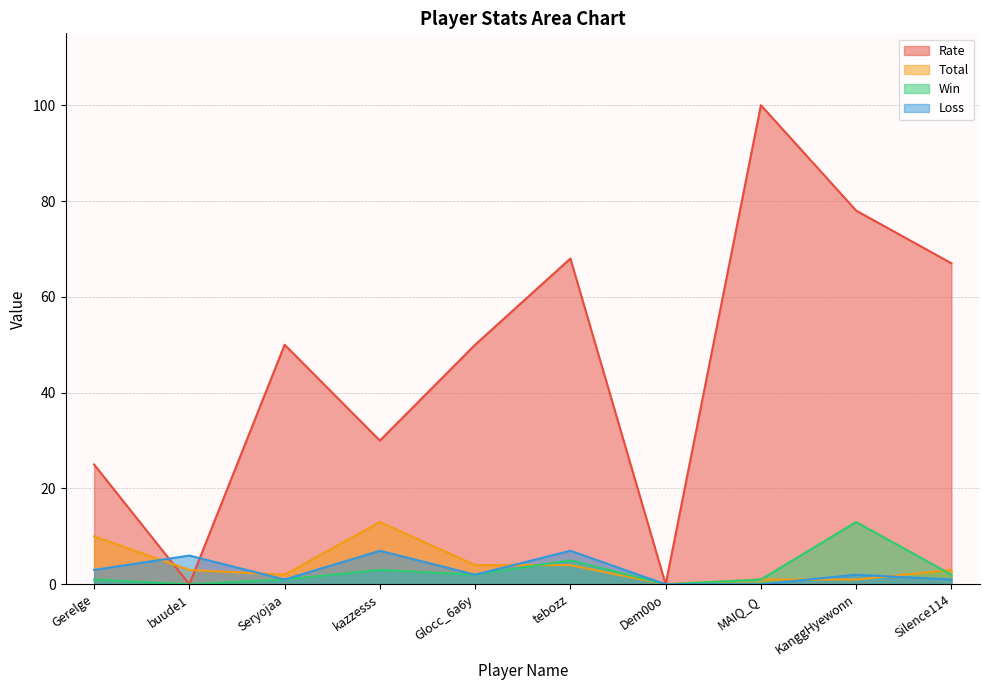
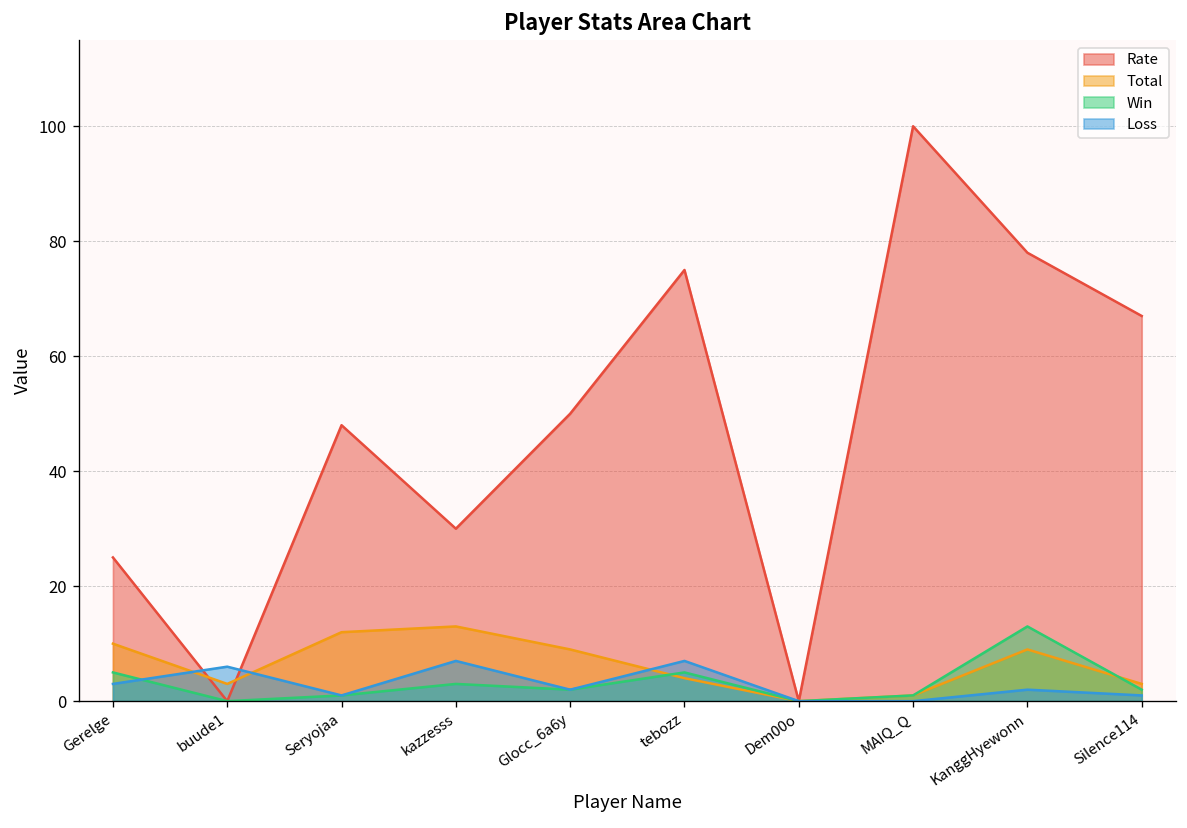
Win, Gerelge: 1 -> 5
Rate, Seryojaa: 50 -> 48
Total, Seryojaa: 2 -> 12
Total, Glocc_6a6y: 4 -> 9
Rate, tebozz: 68 -> 75
Total, KanggHyewonn: 1 -> 9
